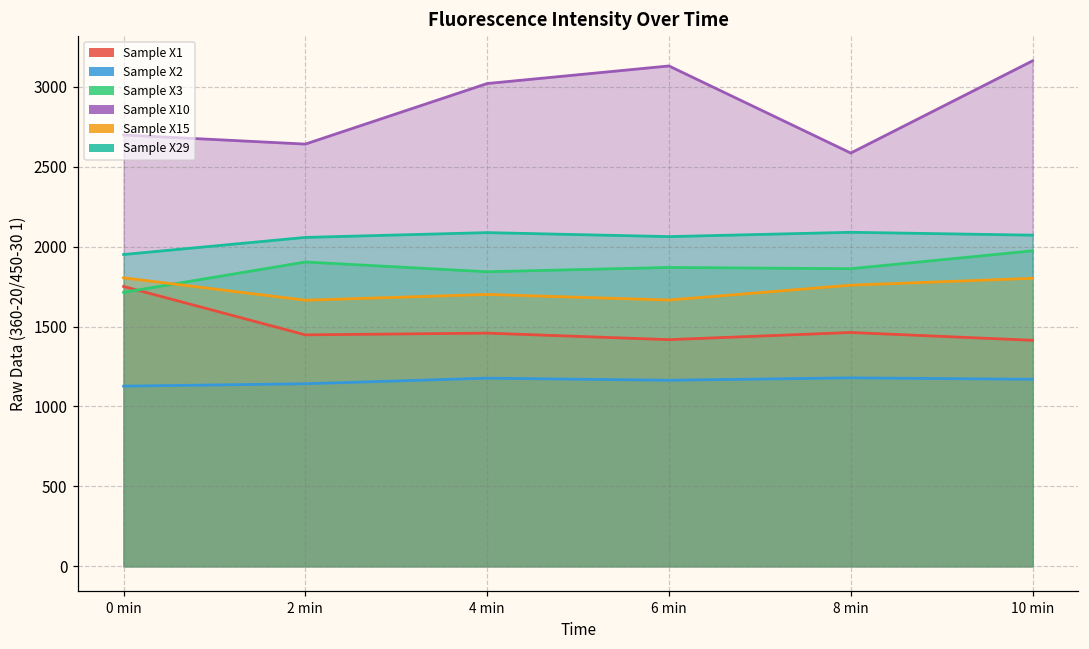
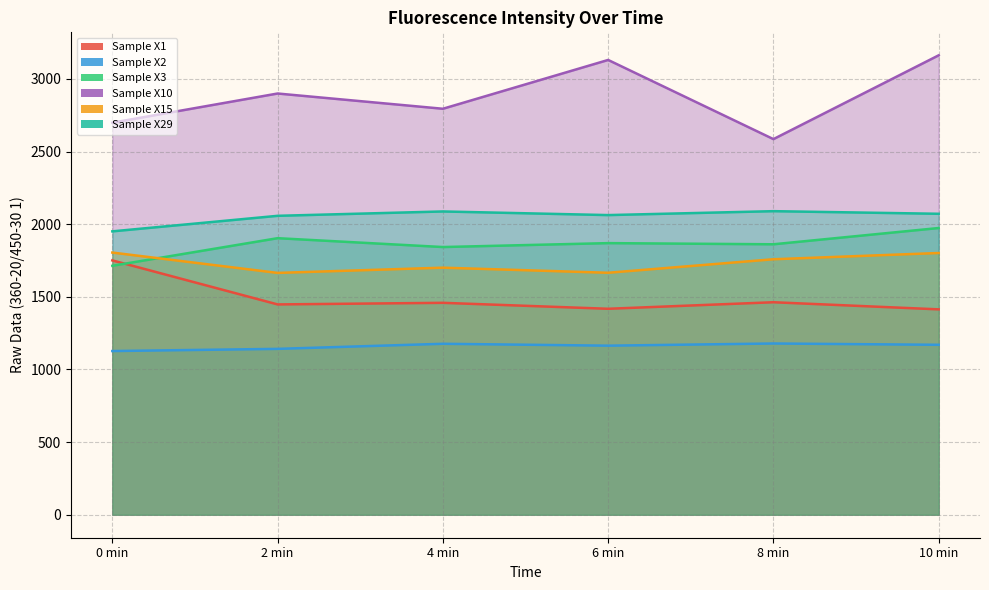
Sample X10, 2 min: 2640 -> 2900
Sample X10, 4 min: 3020 -> 2800
